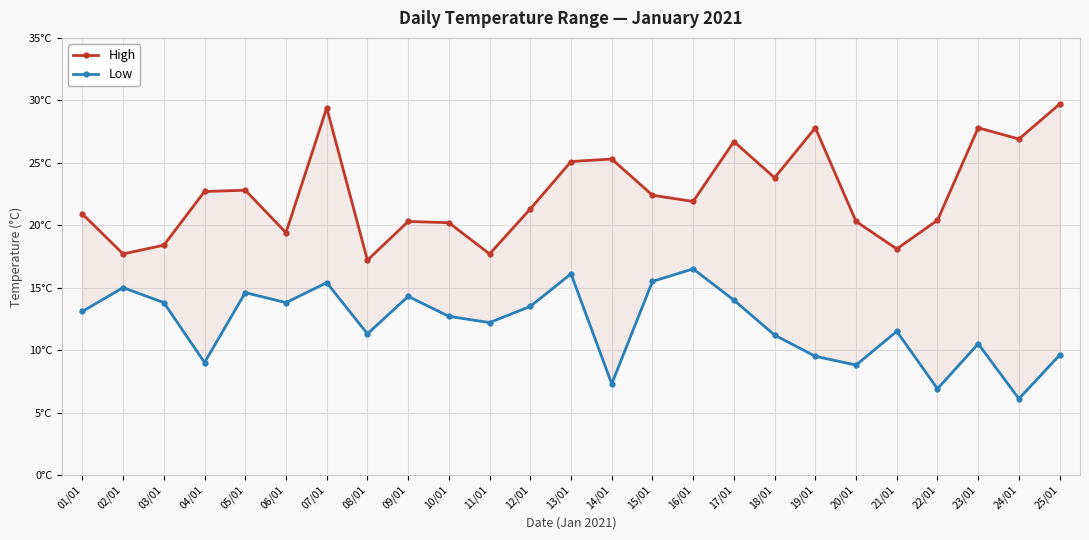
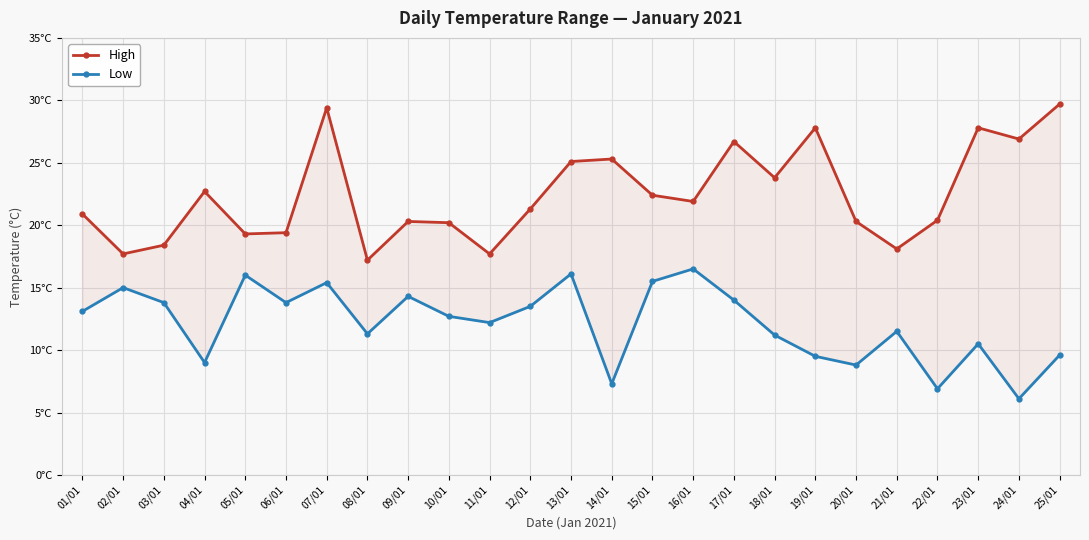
High, 05/01: 22.8°C -> 19.3°C
Low, 05/01: 14.6°C -> 16.0°C
